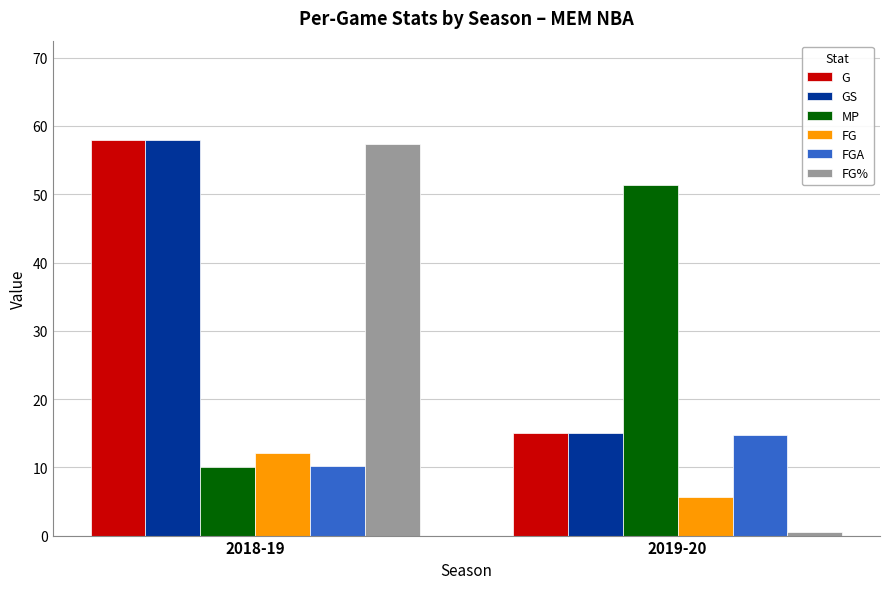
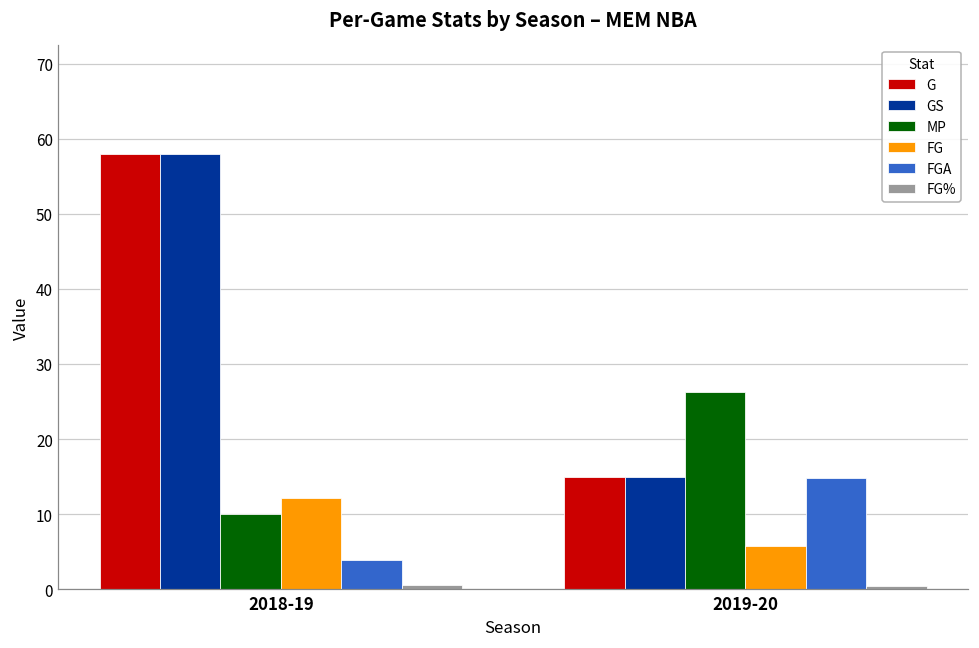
FGA, 2018-19: 10 -> 4
FG%, 2018-19: 57 -> 1
MP, 2019-20: 51 -> 26
